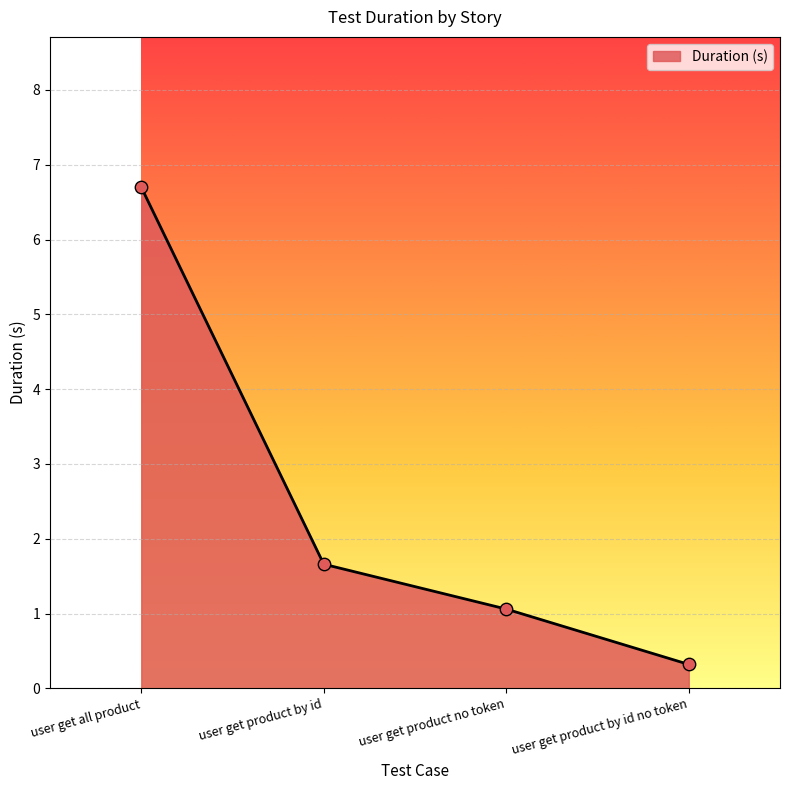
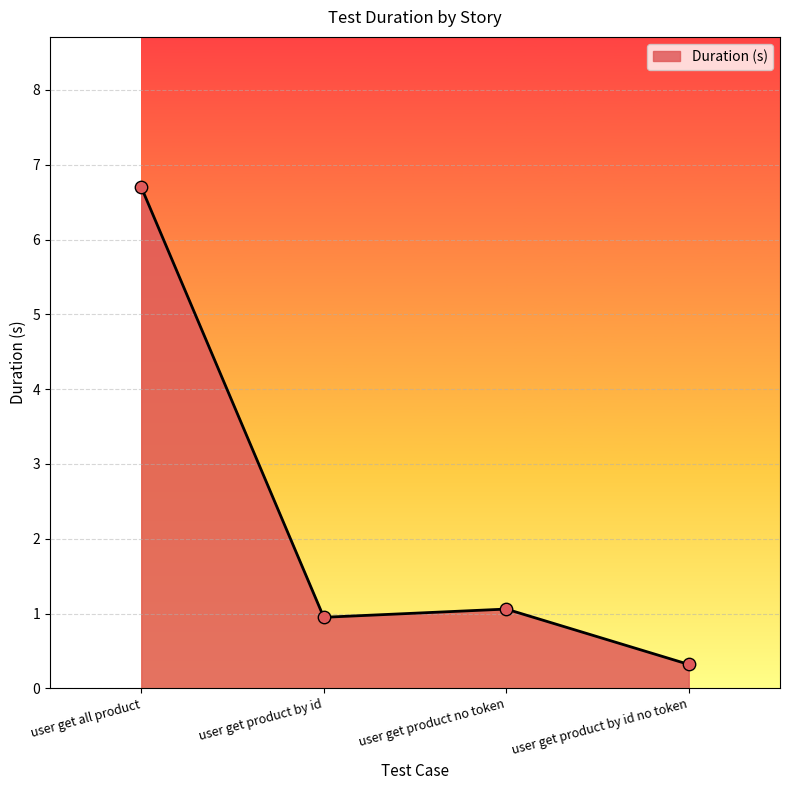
user get product by id: 1.7 -> 1.0
